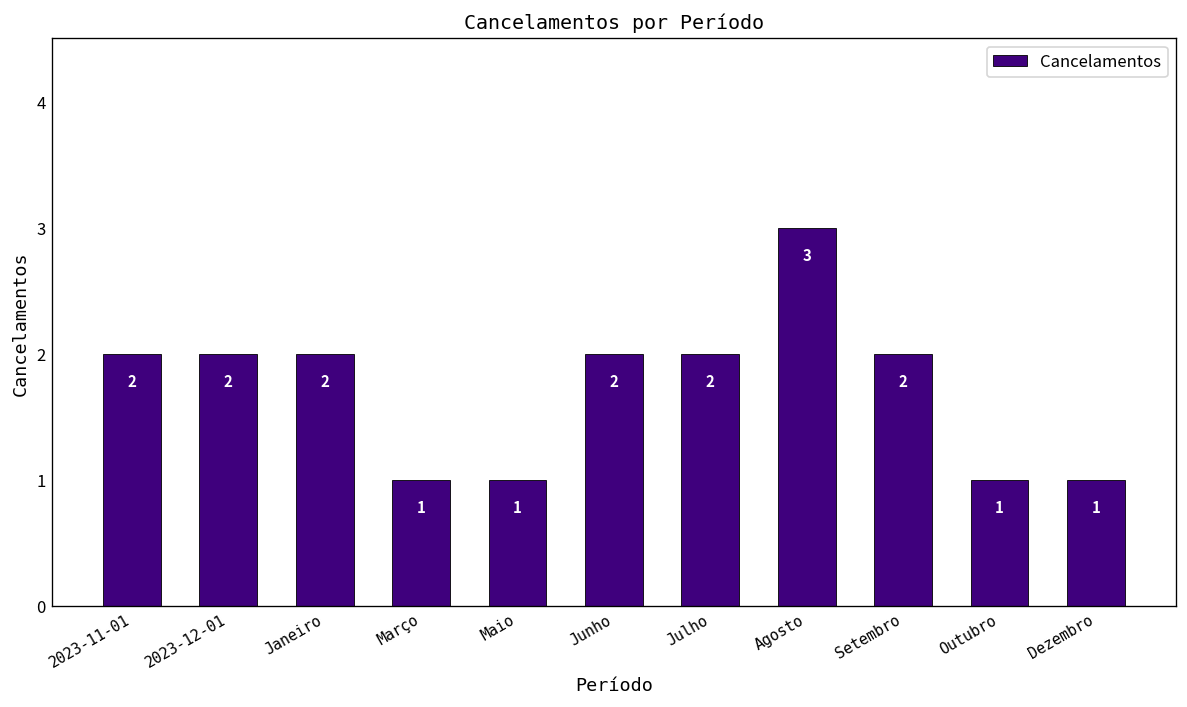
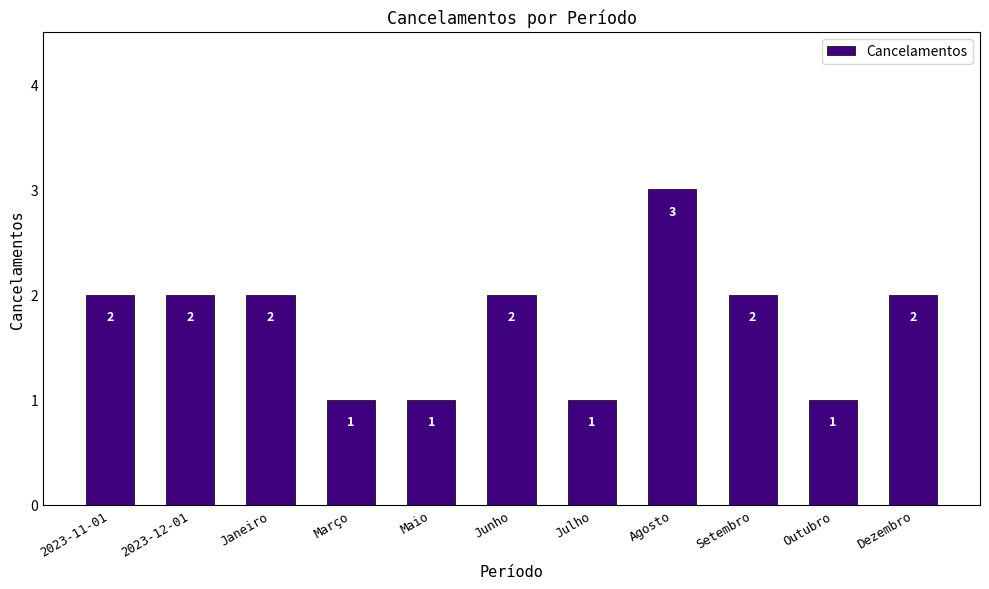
Julho: 2 -> 1
Dezembro: 1 -> 2
